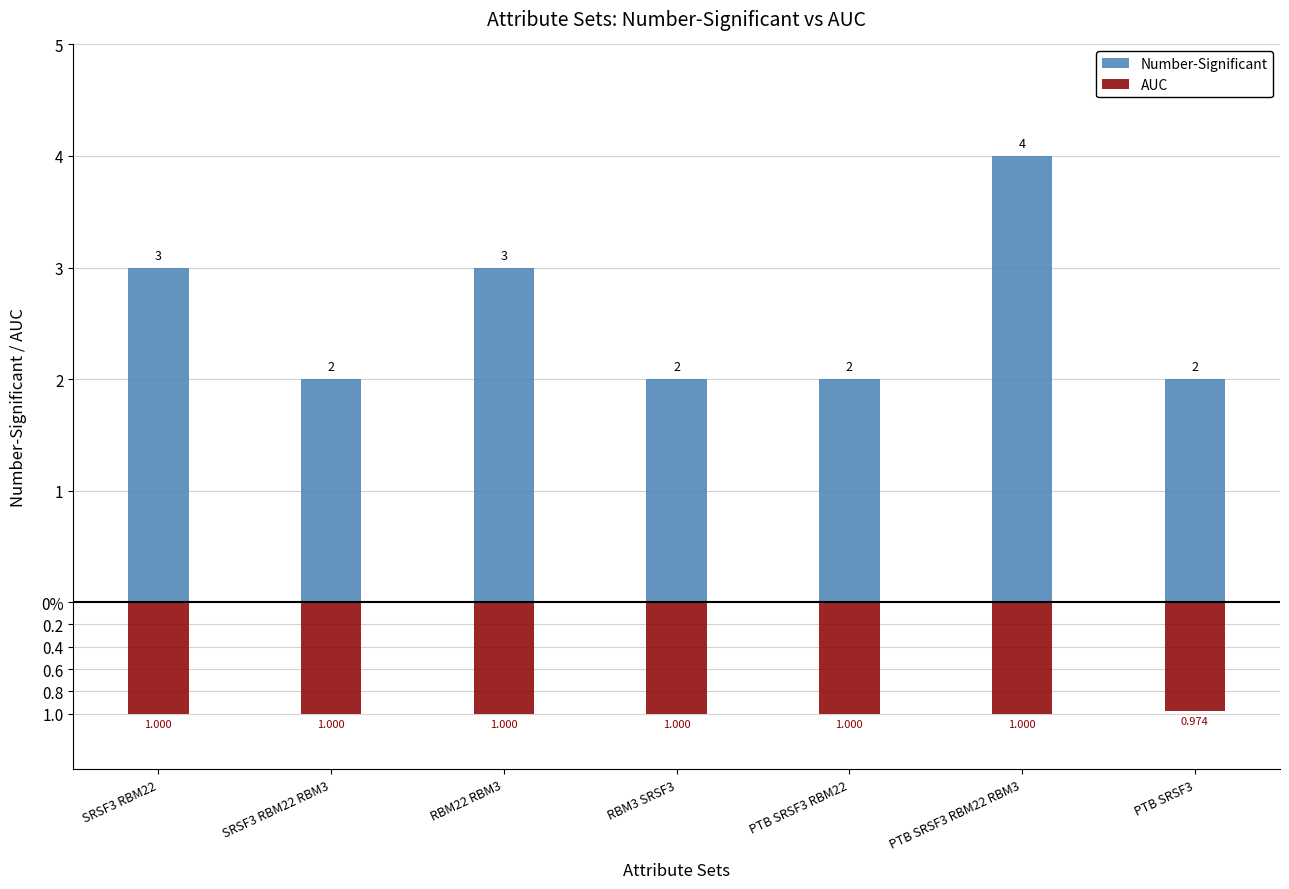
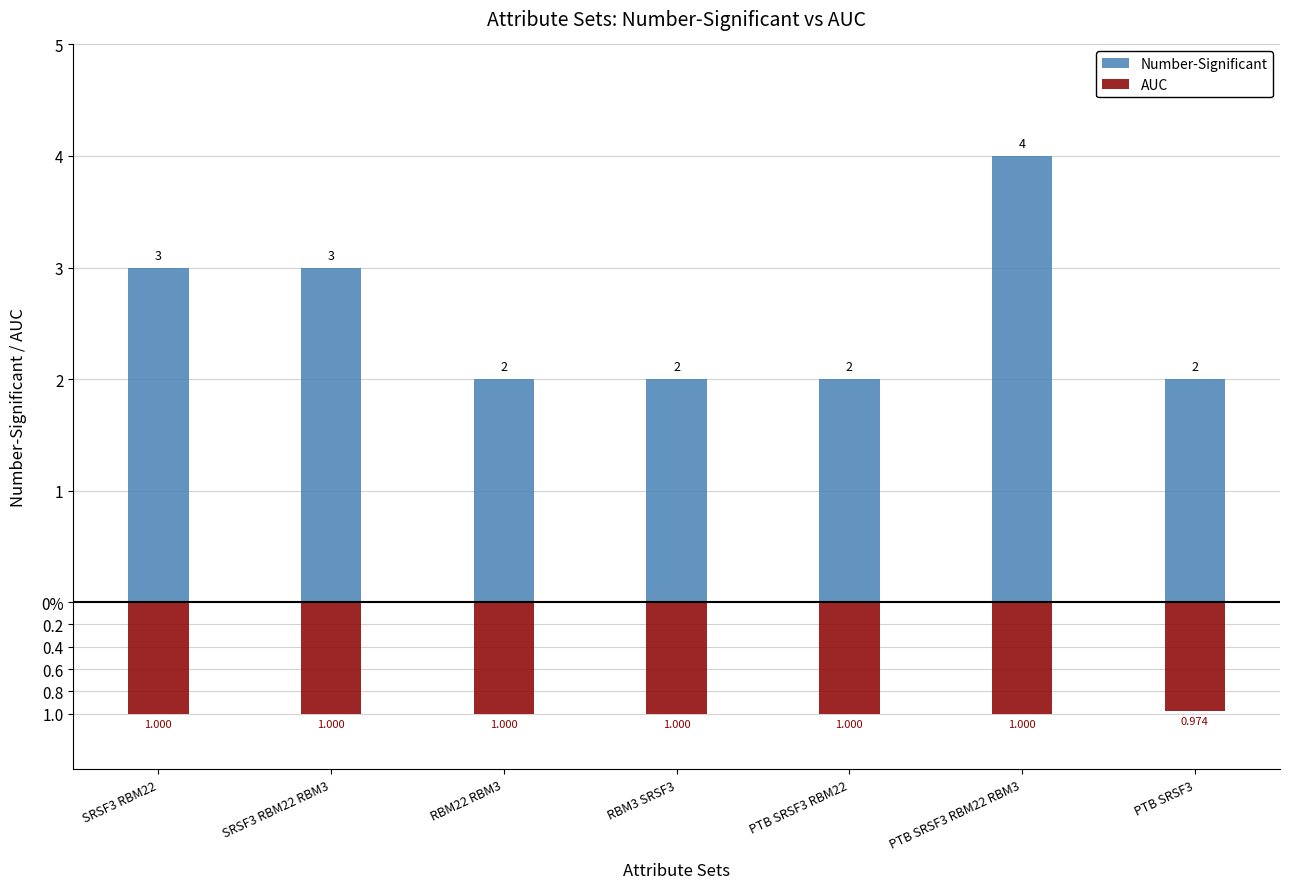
Number-Significant, SRSF3 RBM22 RBM3: 2 -> 3
Number-Significant, RBM22 RBM3: 3 -> 2
